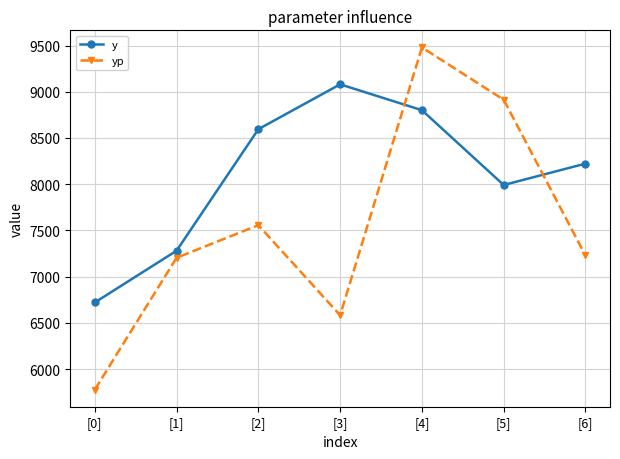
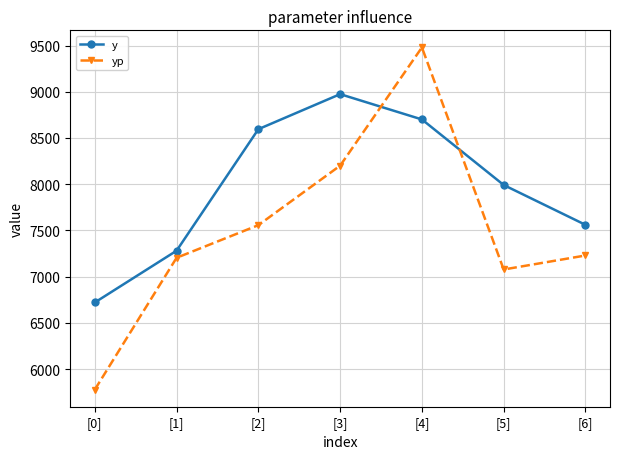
y, [3]: 9100 -> 9000
yp, [3]: 6600 -> 8200
y, [4]: 8800 -> 8700
yp, [5]: 8900 -> 7100
y, [6]: 8200 -> 7600
